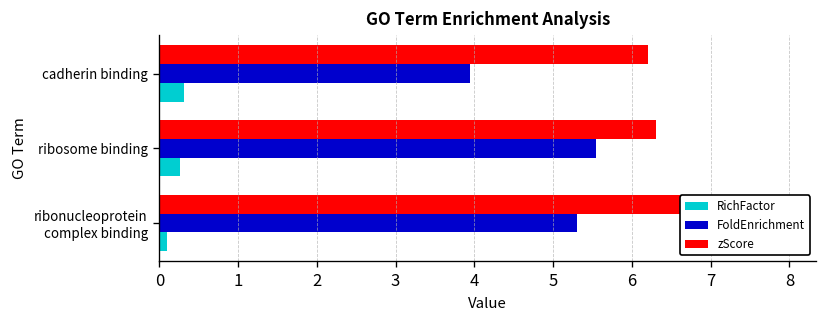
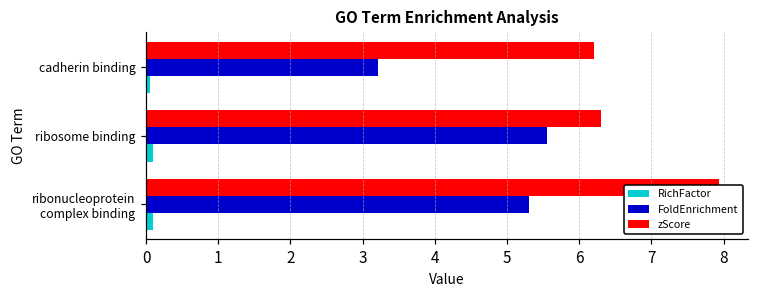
FoldEnrichment, cadherin binding: 3.9 -> 3.2
RichFactor, cadherin binding: 0.3 -> 0.1
RichFactor, ribosome binding: 0.3 -> 0.1
